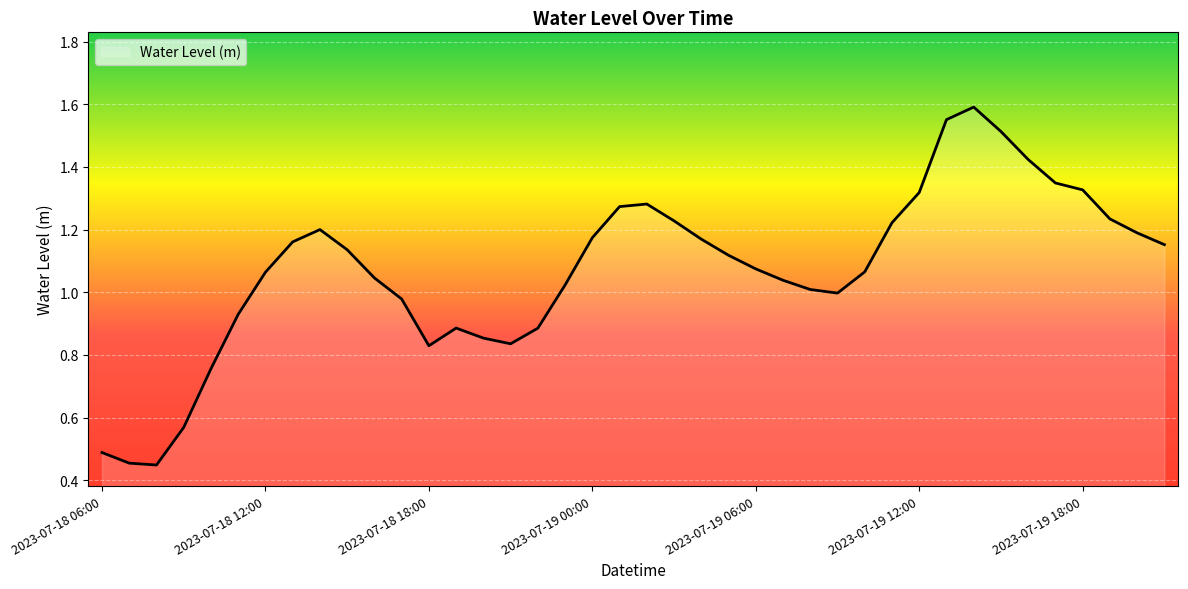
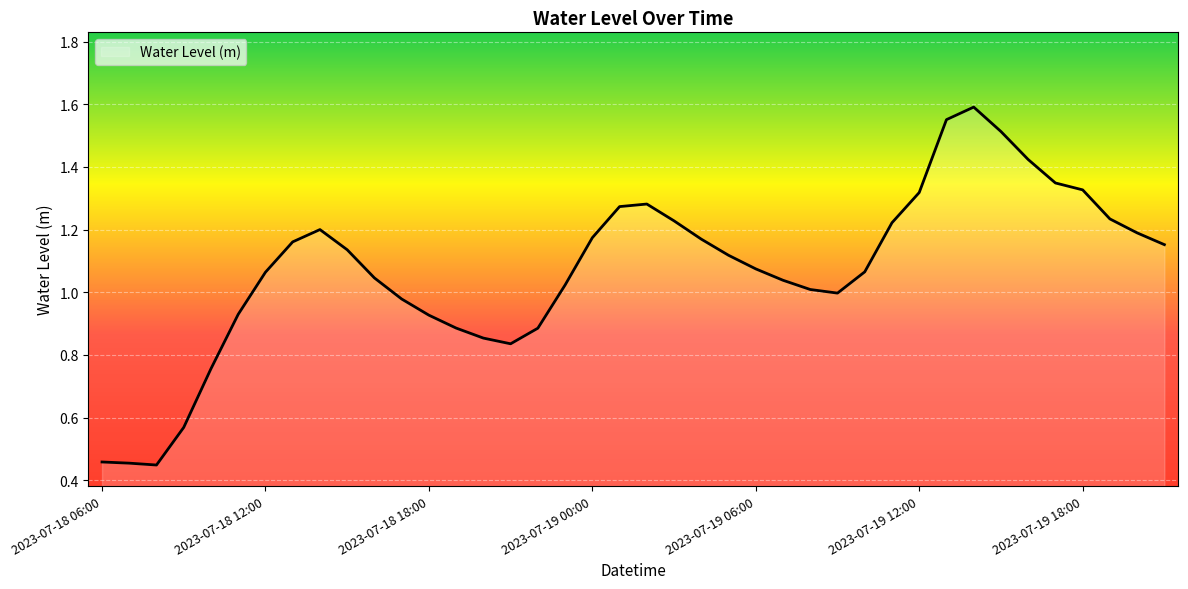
2023-07-18 06:00: 0.49 -> 0.46
2023-07-18 18:00: 0.83 -> 0.93
